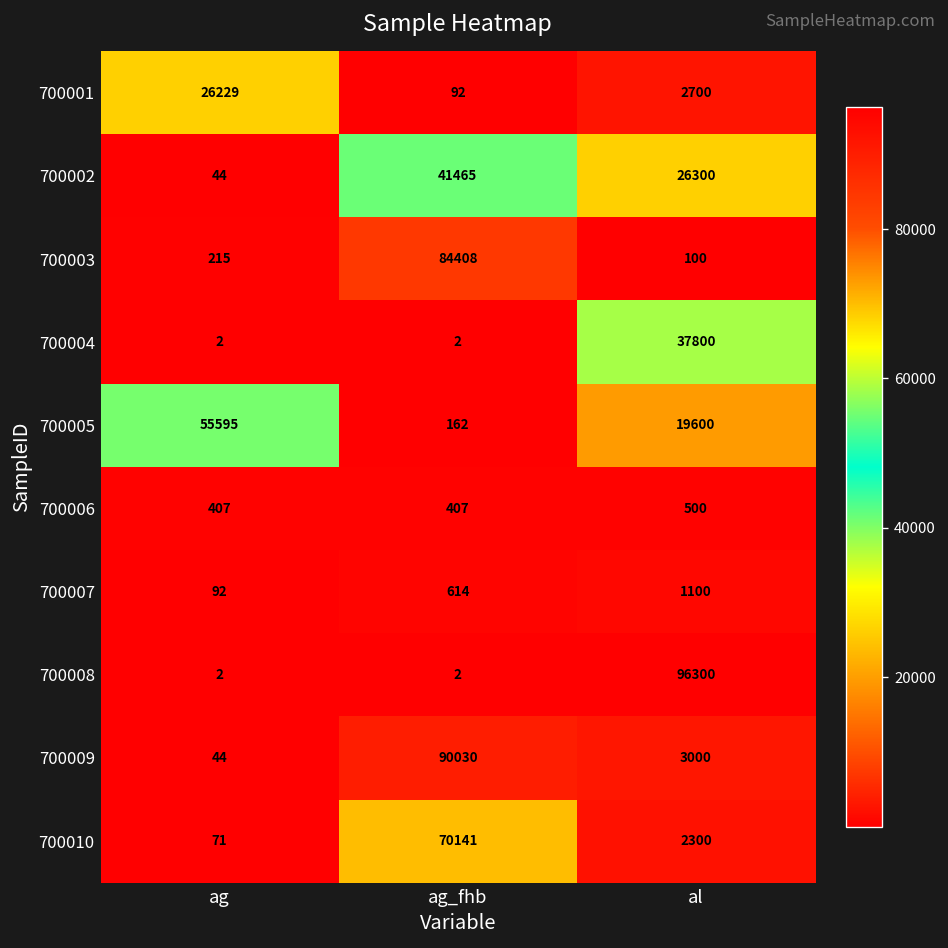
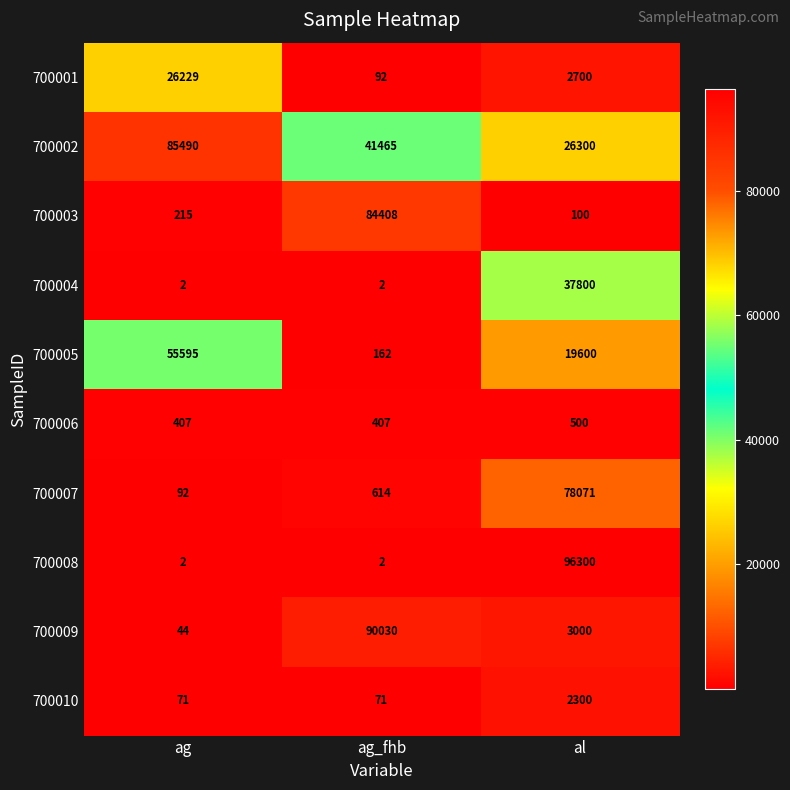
700002, ag: 44 -> 85490
700007, al: 1100 -> 78071
700010, ag_fhb: 70141 -> 71
